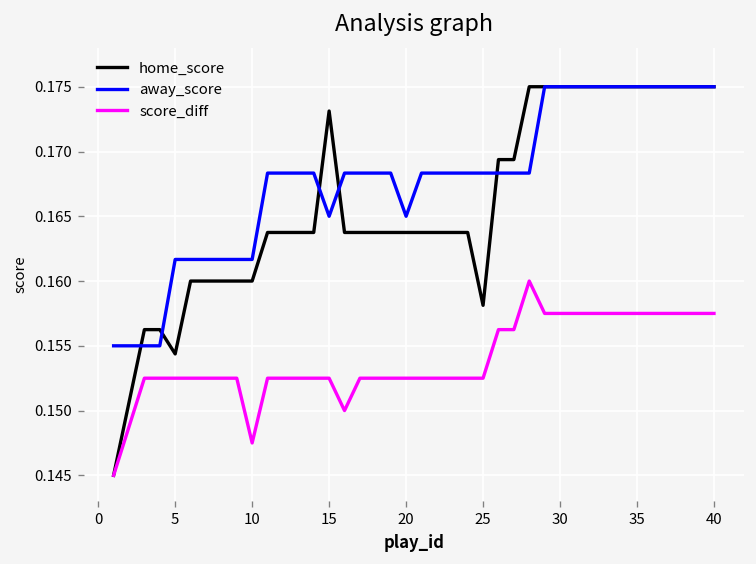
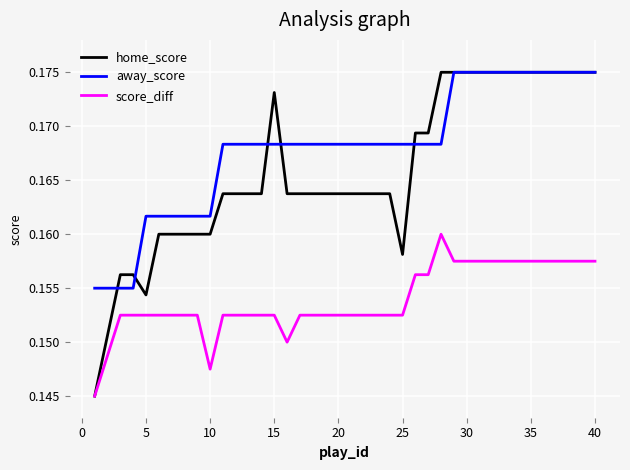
away_score, 15: 0.1650 -> 0.1683
away_score, 20: 0.1650 -> 0.1683
